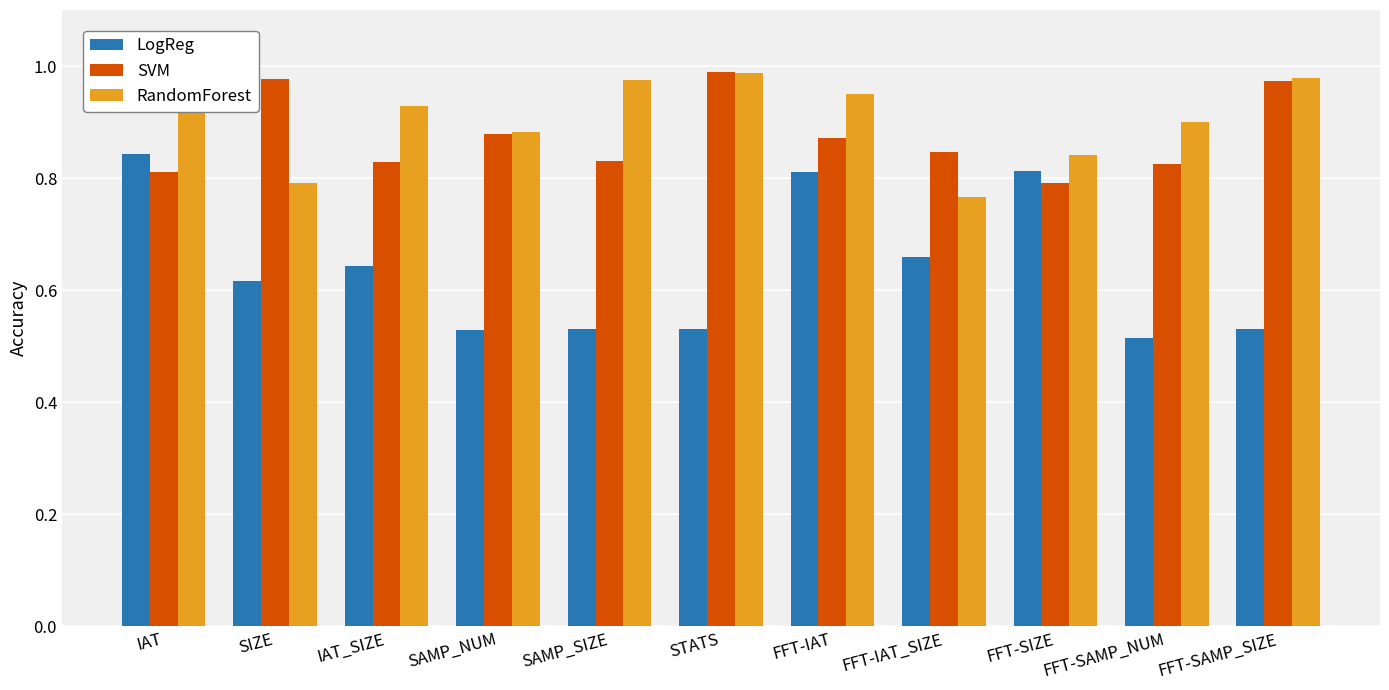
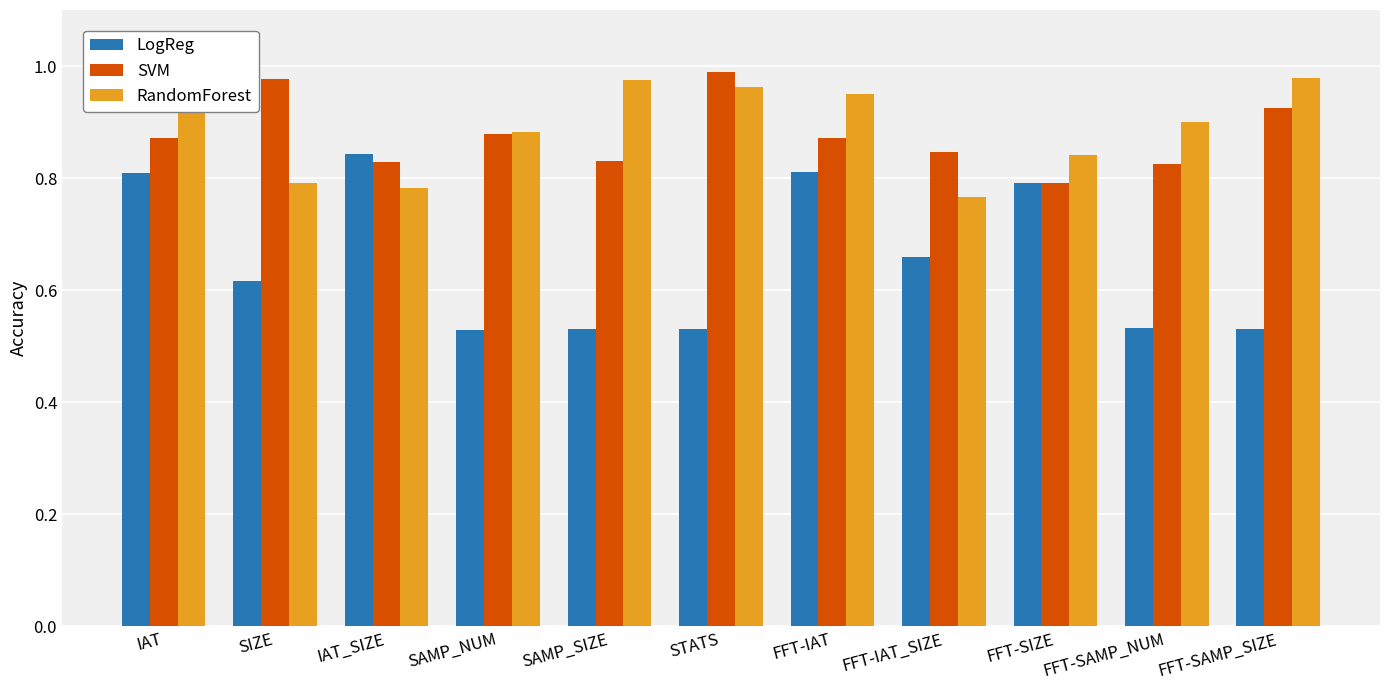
LogReg, IAT: 0.84 -> 0.81
SVM, IAT: 0.81 -> 0.87
LogReg, IAT_SIZE: 0.64 -> 0.84
RandomForest, IAT_SIZE: 0.93 -> 0.78
RandomForest, STATS: 0.99 -> 0.96
LogReg, FFT-SIZE: 0.81 -> 0.79
LogReg, FFT-SAMP_NUM: 0.51 -> 0.53
SVM, FFT-SAMP_SIZE: 0.97 -> 0.93
